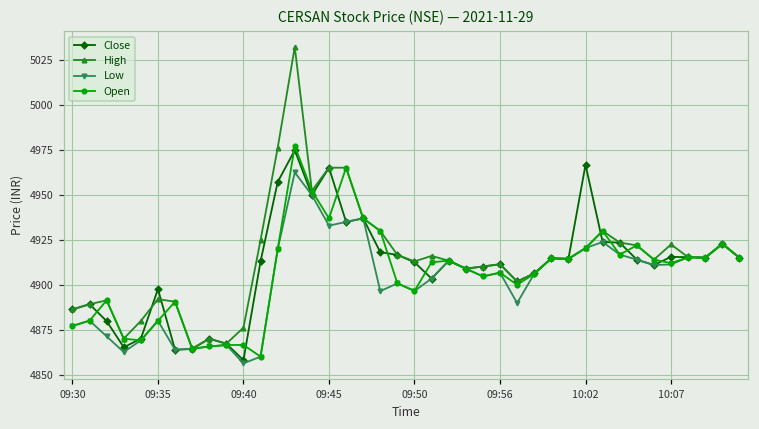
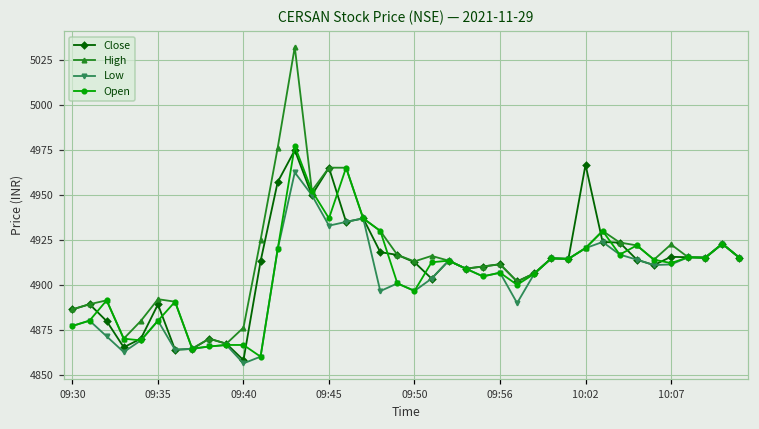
Close, 09:35: 4898 -> 4889
